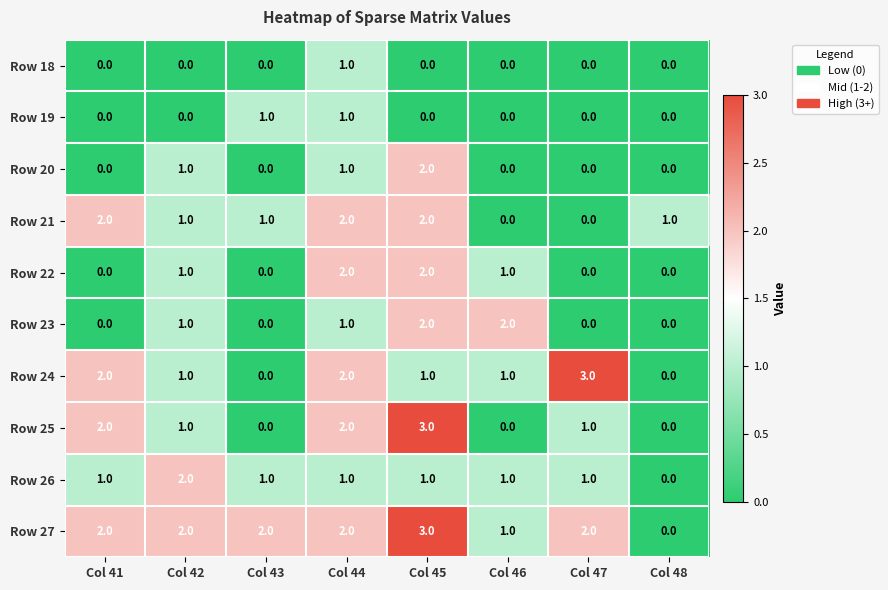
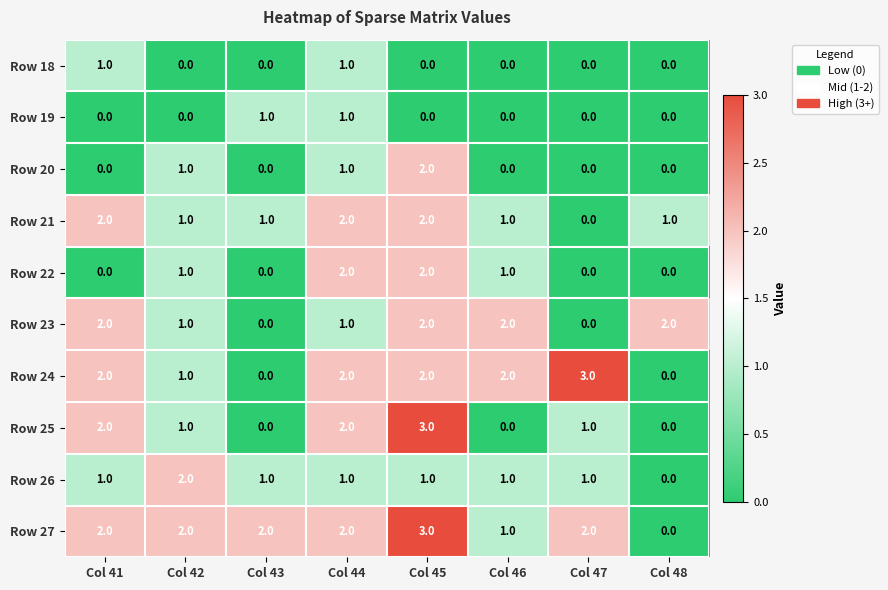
Row 18, Col 41: 0.0 -> 1.0
Row 21, Col 46: 0.0 -> 1.0
Row 23, Col 41: 0.0 -> 2.0
Row 23, Col 48: 0.0 -> 2.0
Row 24, Col 45: 1.0 -> 2.0
Row 24, Col 46: 1.0 -> 2.0
